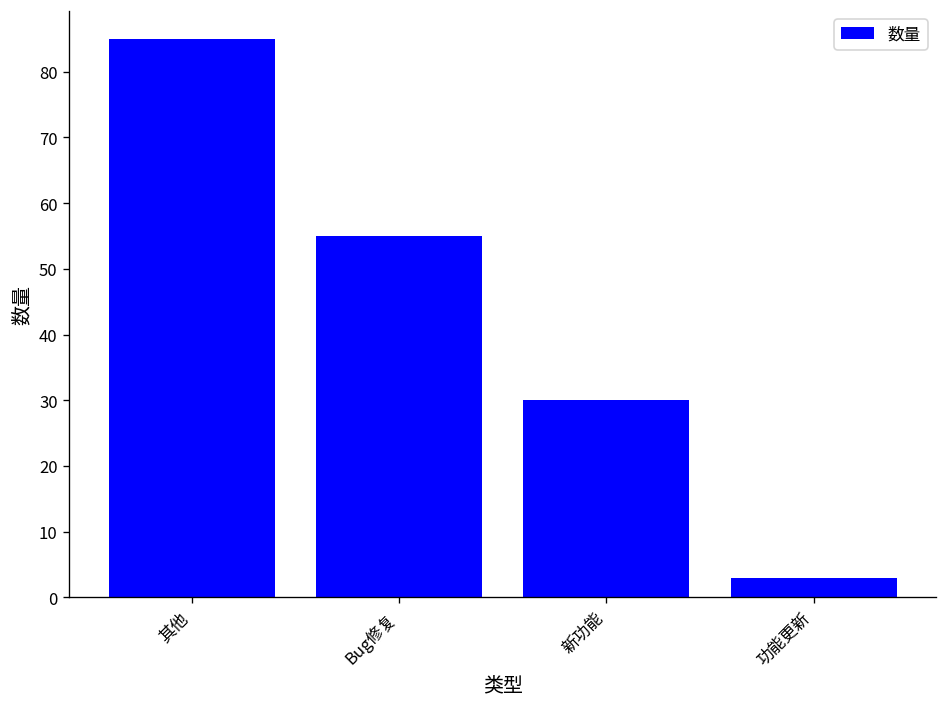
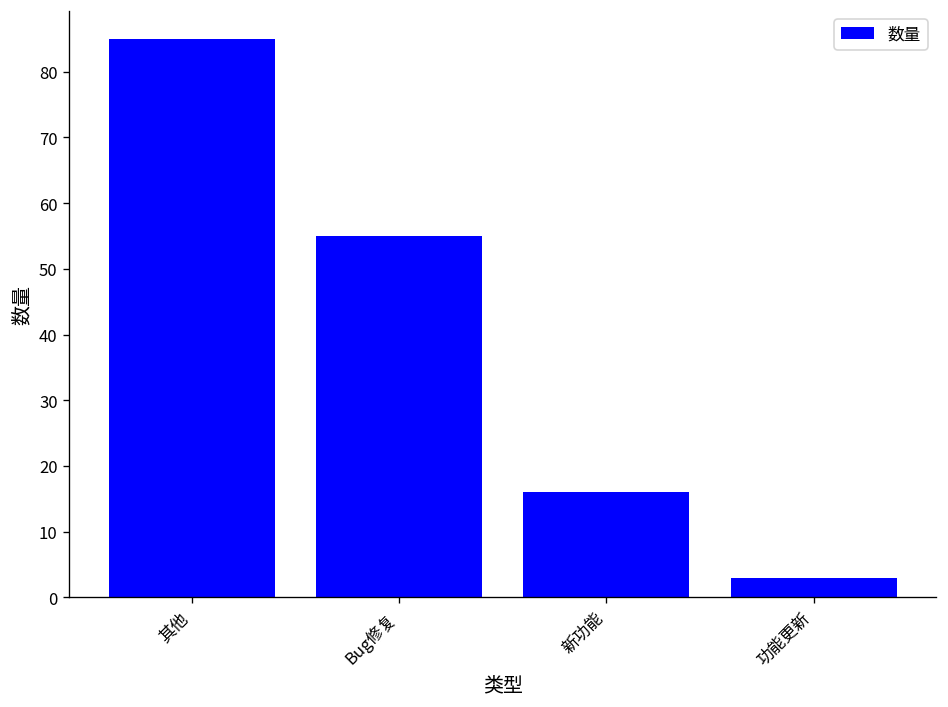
新功能: 30 -> 16
